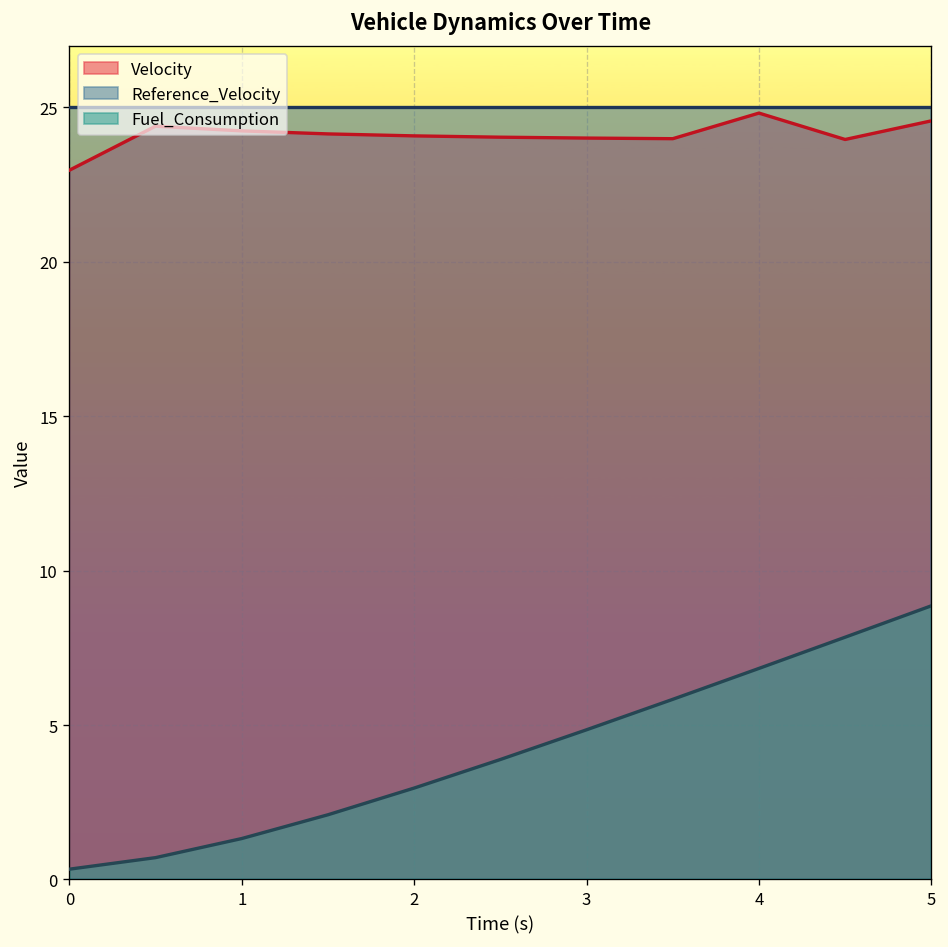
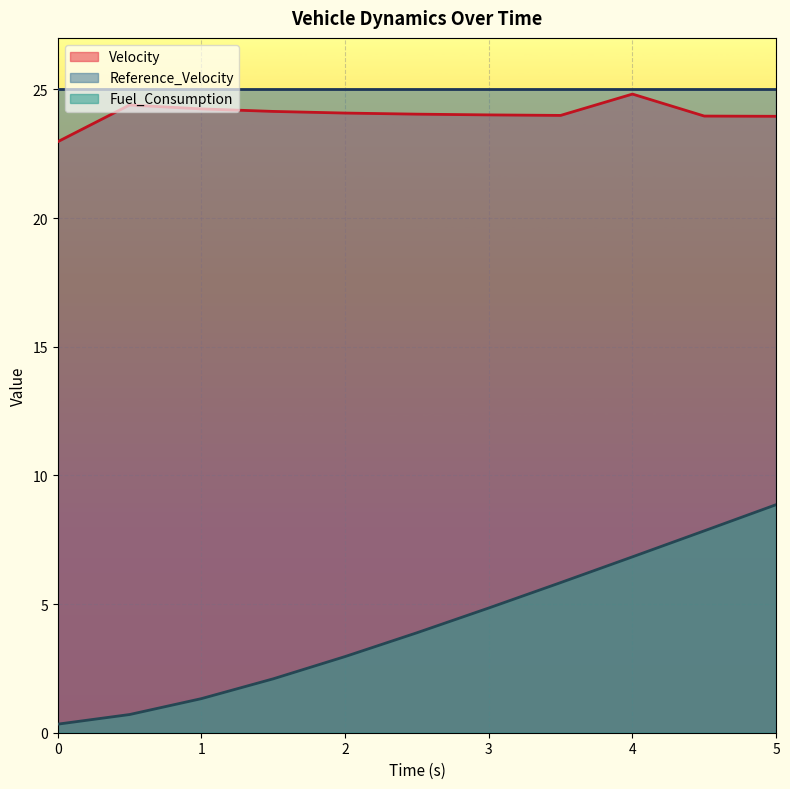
Velocity, 5: 24.6 -> 24.0
